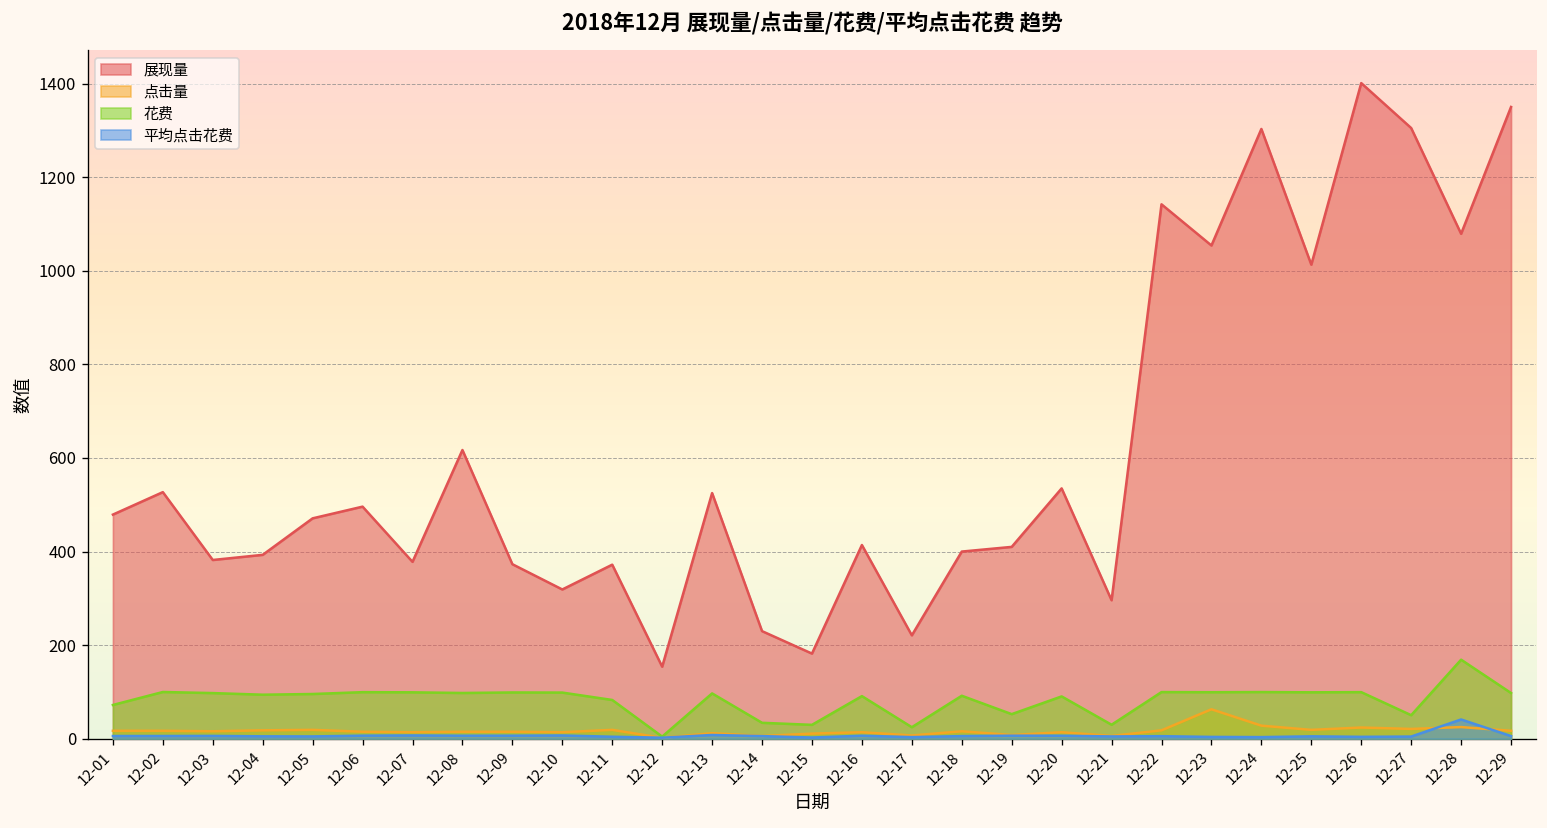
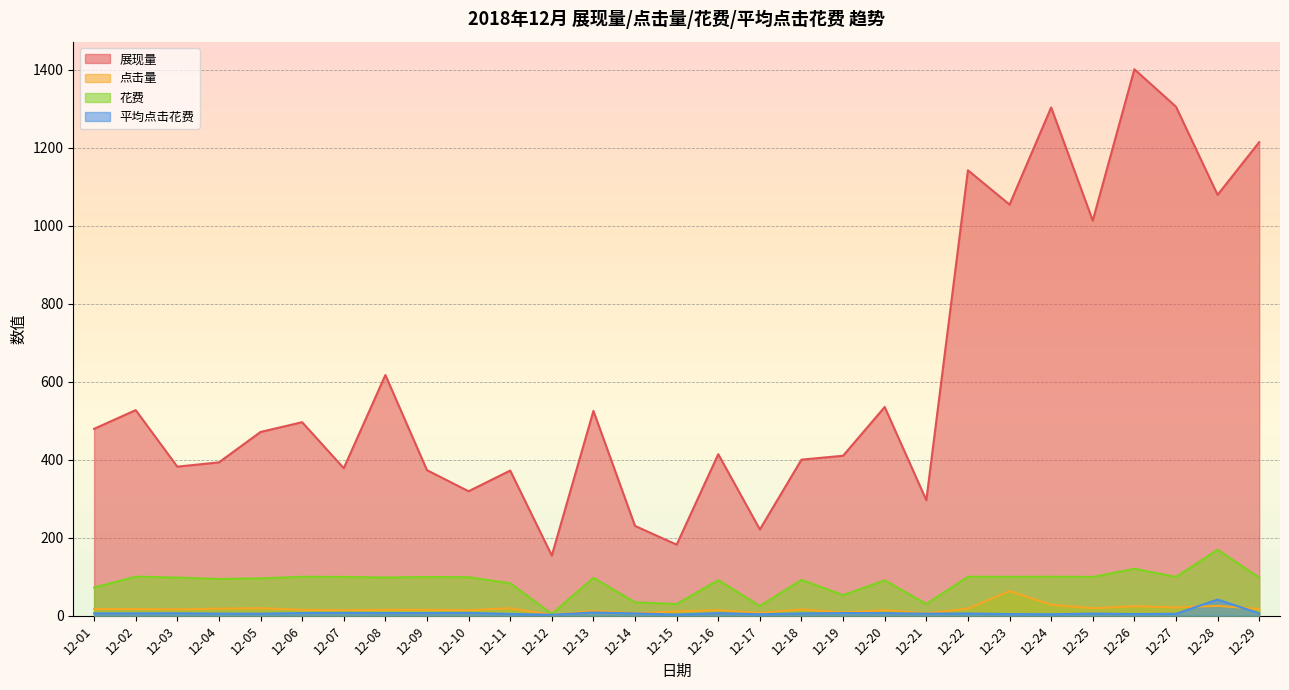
花费, 12-26: 100 -> 120
花费, 12-27: 50 -> 100
展现量, 12-29: 1350 -> 1210
